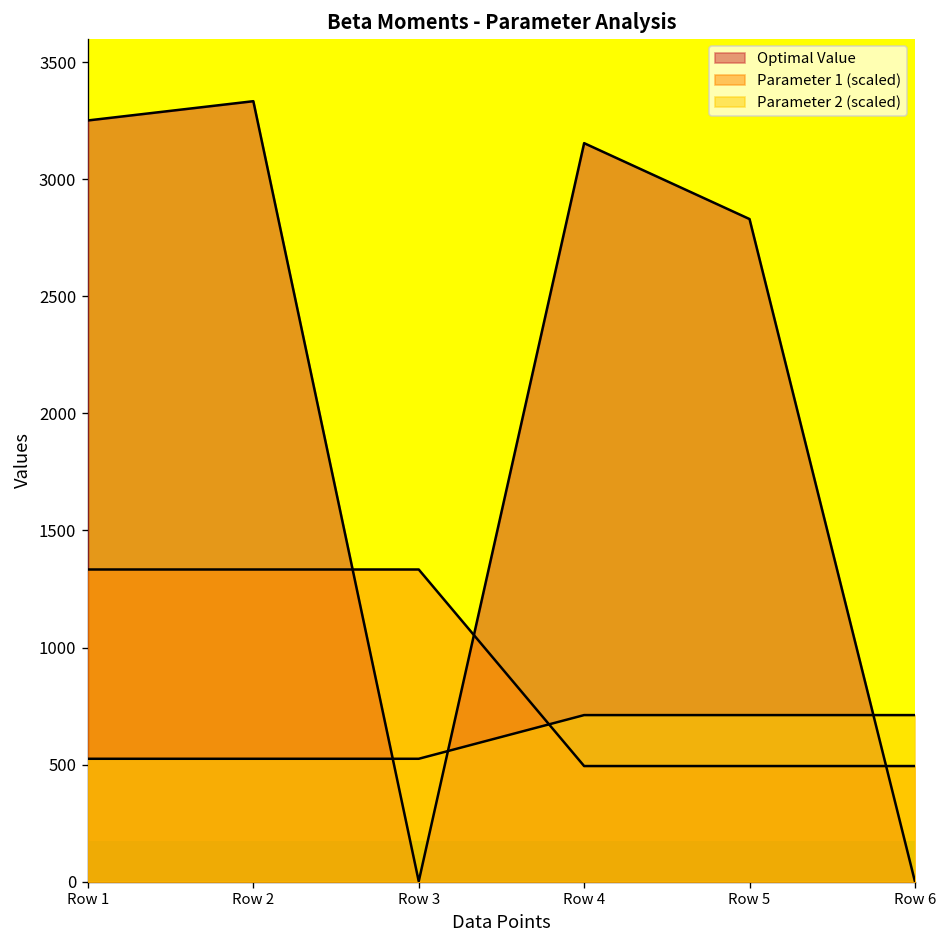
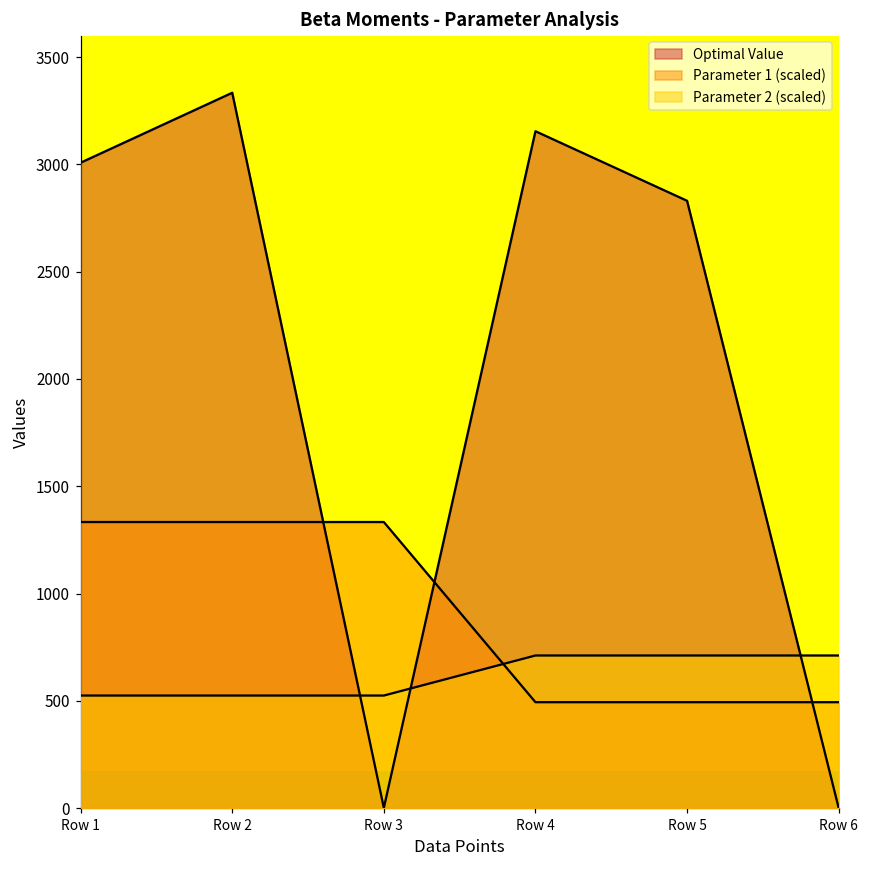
Optimal Value, Row 1: 3250 -> 3010
